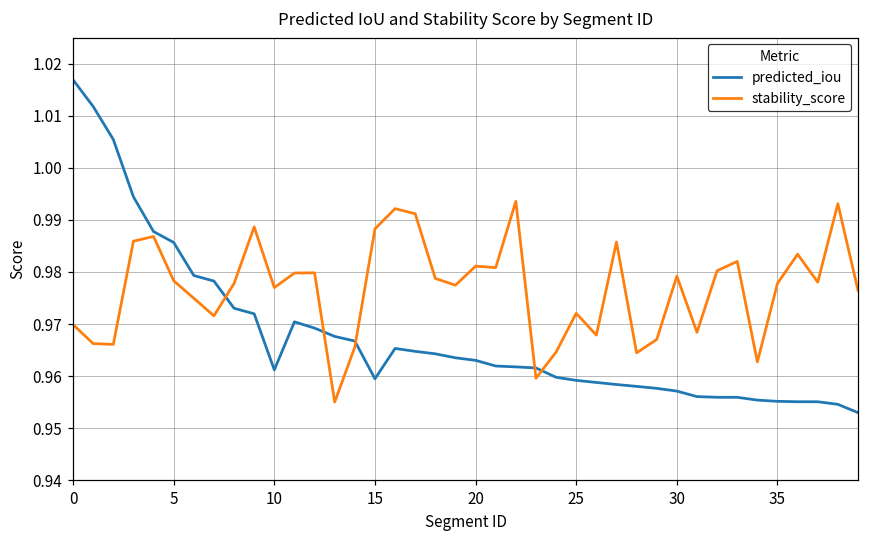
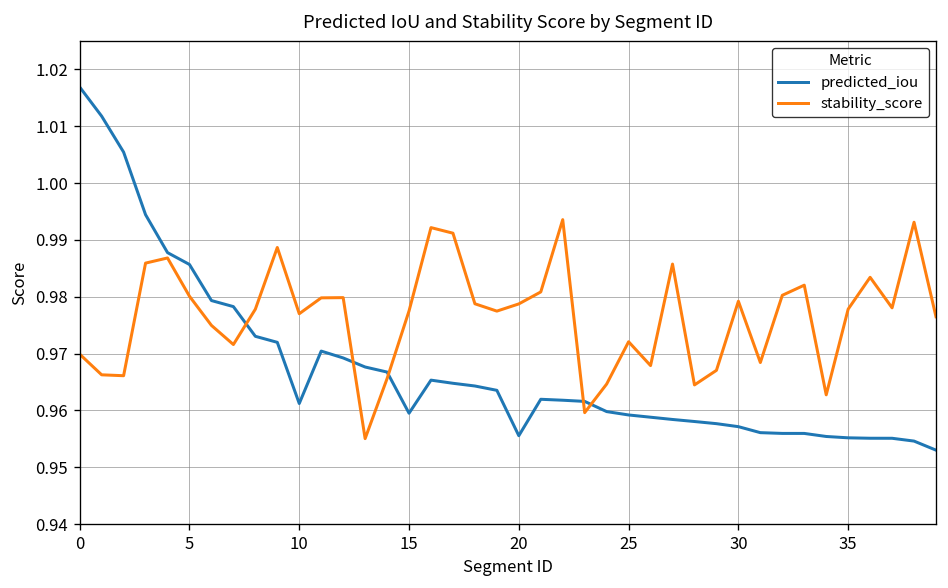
stability_score, 5: 0.978 -> 0.980
stability_score, 15: 0.988 -> 0.977
predicted_iou, 20: 0.963 -> 0.956
stability_score, 20: 0.981 -> 0.979
